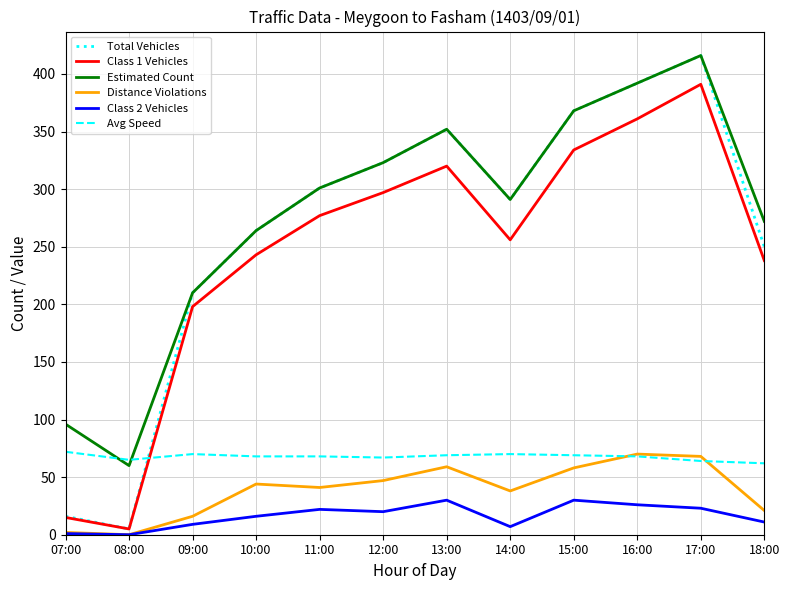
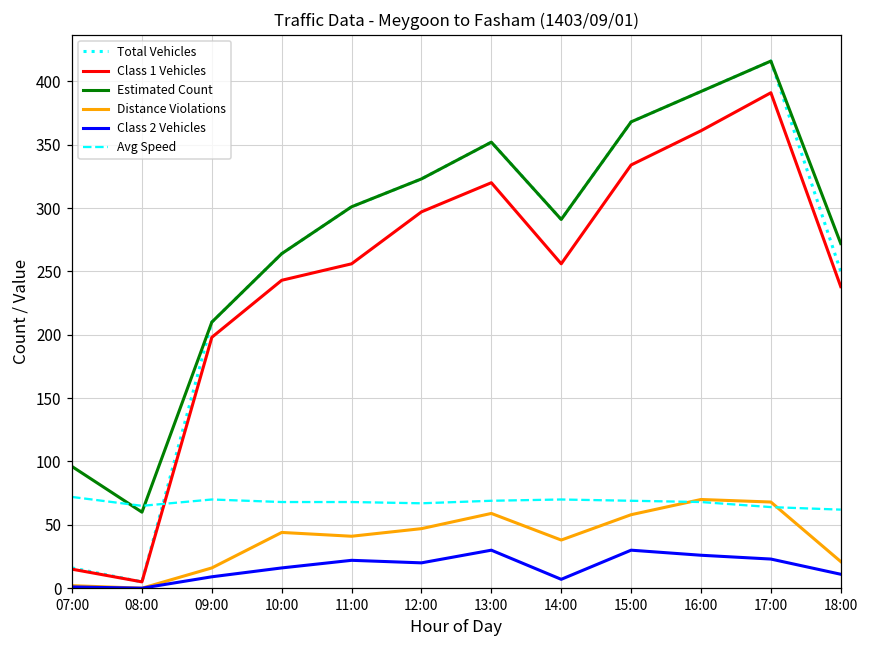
Class 1 Vehicles, 11:00: 277 -> 256
